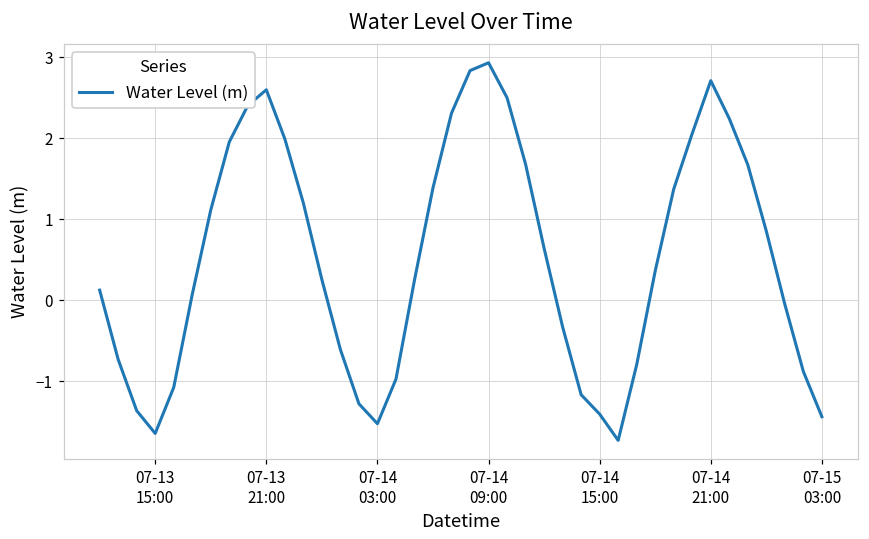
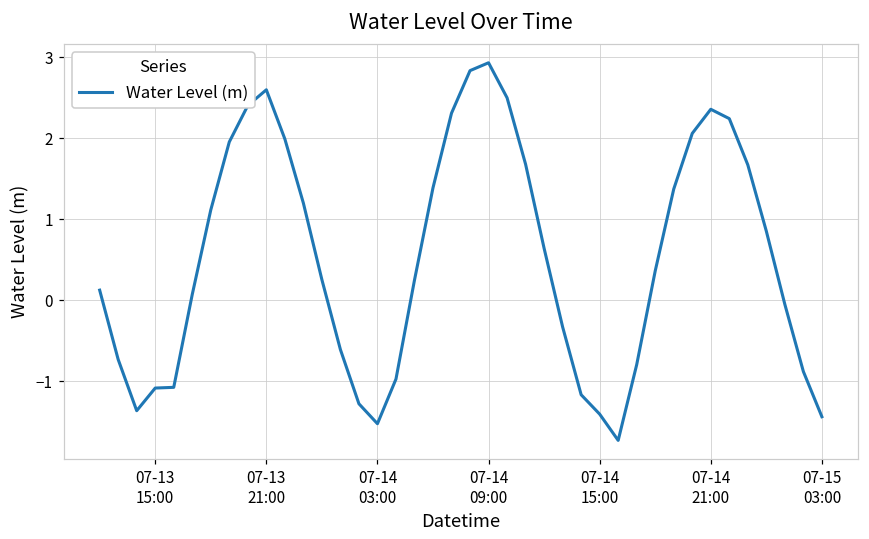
07-13 15:00: -1.6 -> -1.1
07-14 21:00: 2.7 -> 2.4
